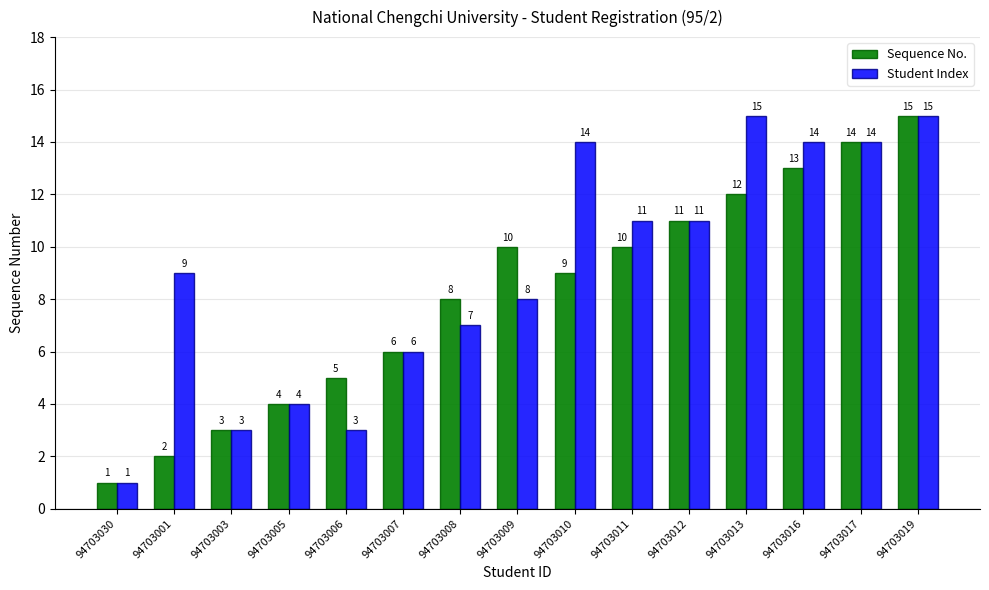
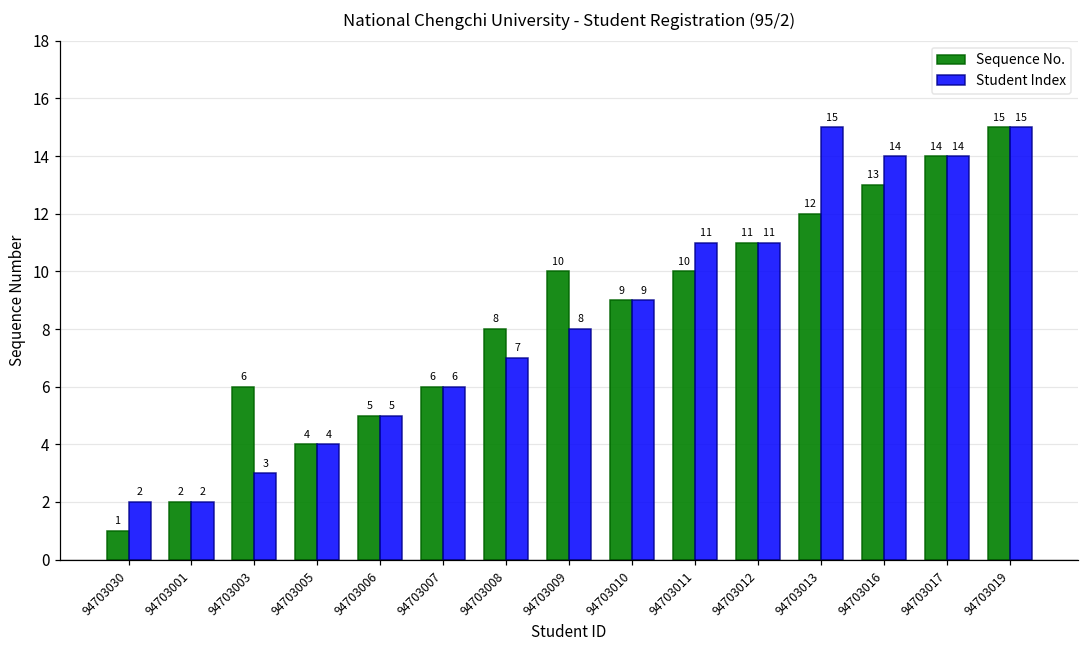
Student Index, 94703030: 1 -> 2
Student Index, 94703001: 9 -> 2
Sequence No., 94703003: 3 -> 6
Student Index, 94703006: 3 -> 5
Student Index, 94703010: 14 -> 9
